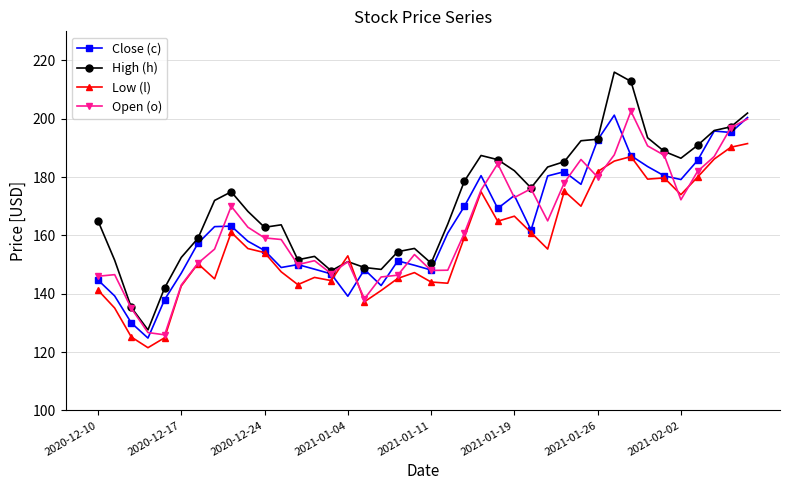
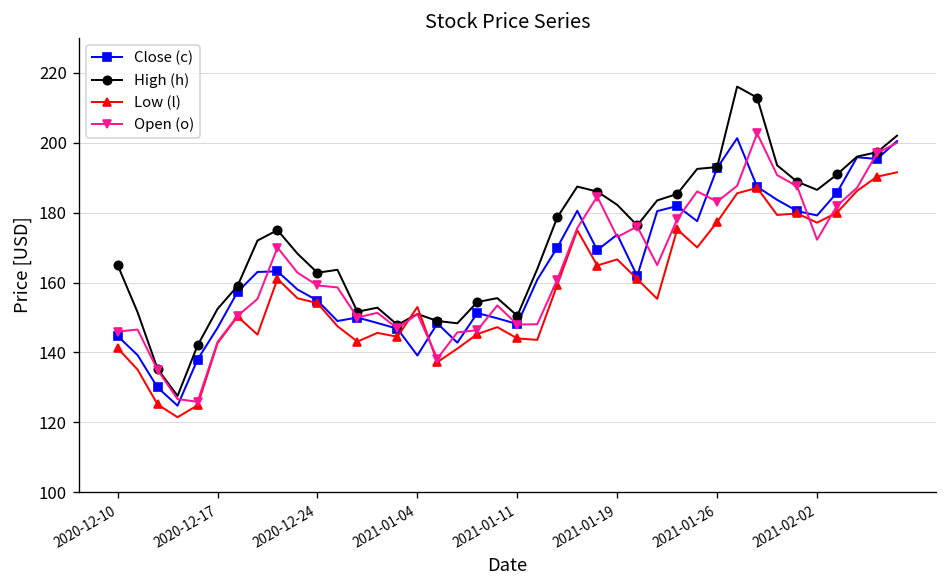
Low (l), 2021-01-26: 182 -> 177
Open (o), 2021-01-26: 180 -> 183
Low (l), 2021-02-02: 174 -> 177
